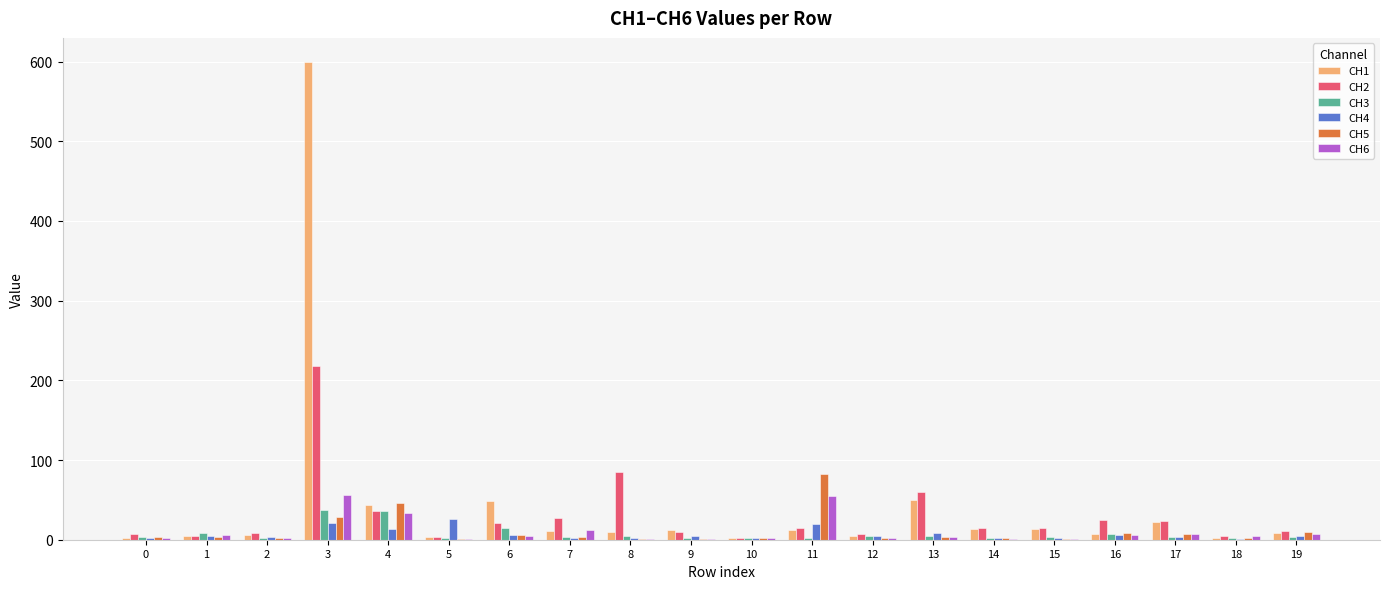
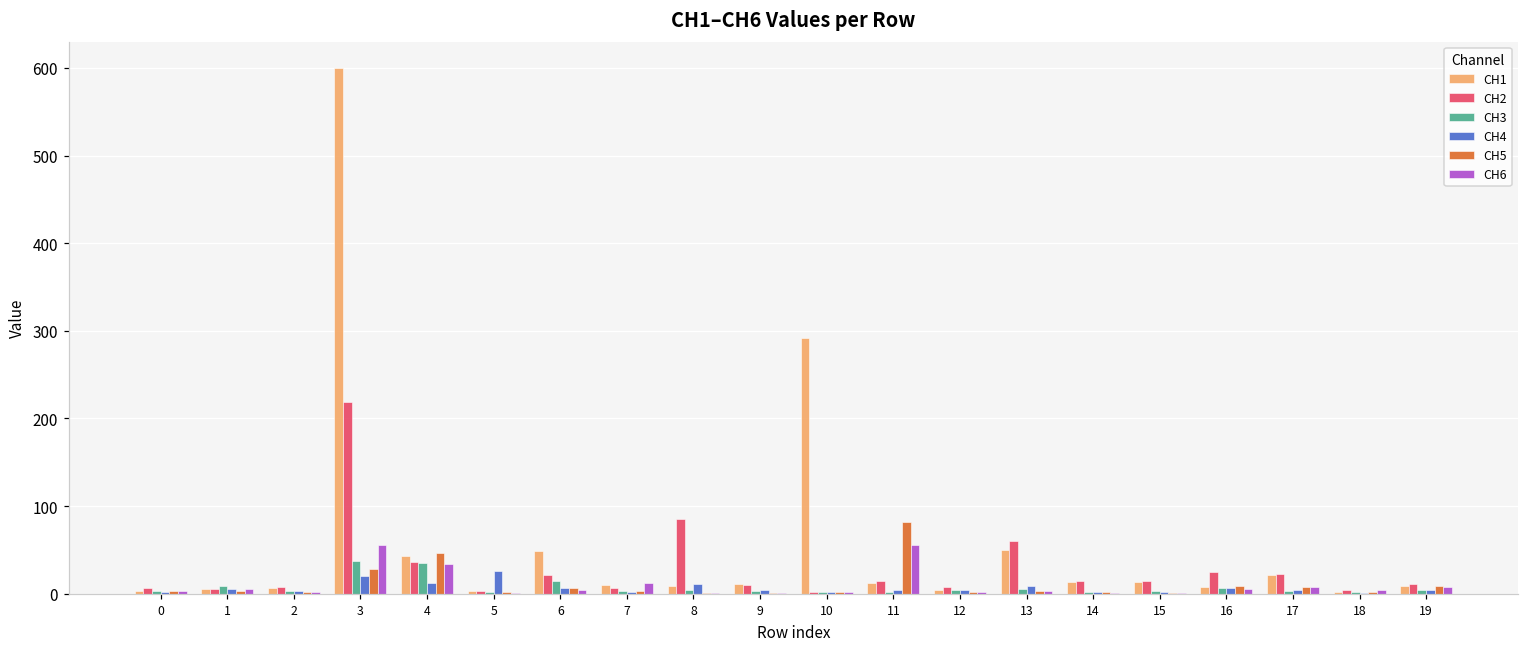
CH2, 7: 30 -> 10
CH4, 8: 0 -> 10
CH1, 10: 0 -> 290
CH4, 11: 20 -> 0
